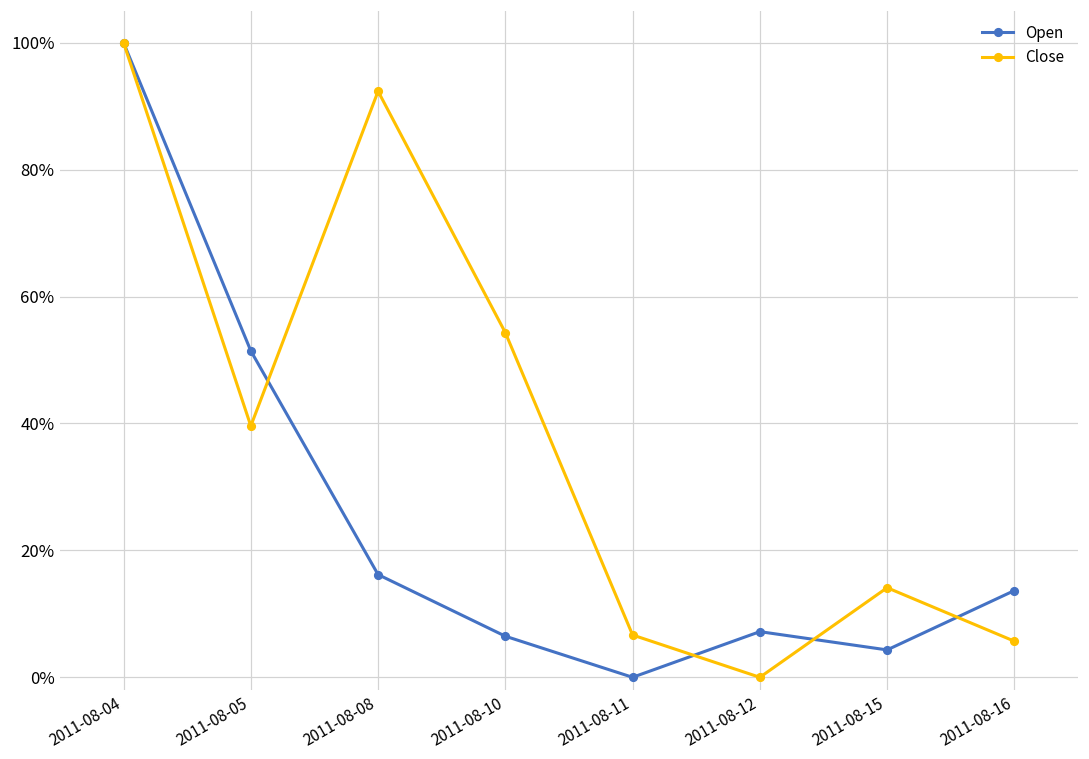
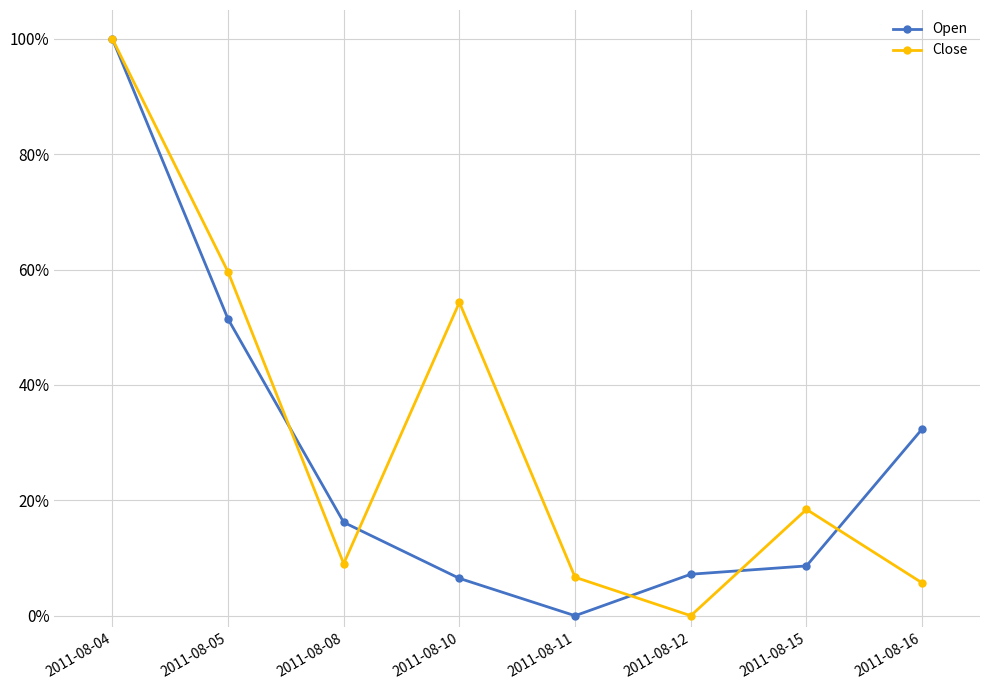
Close, 2011-08-05: 40% -> 60%
Close, 2011-08-08: 92% -> 9%
Open, 2011-08-15: 4% -> 9%
Close, 2011-08-15: 14% -> 18%
Open, 2011-08-16: 14% -> 32%
